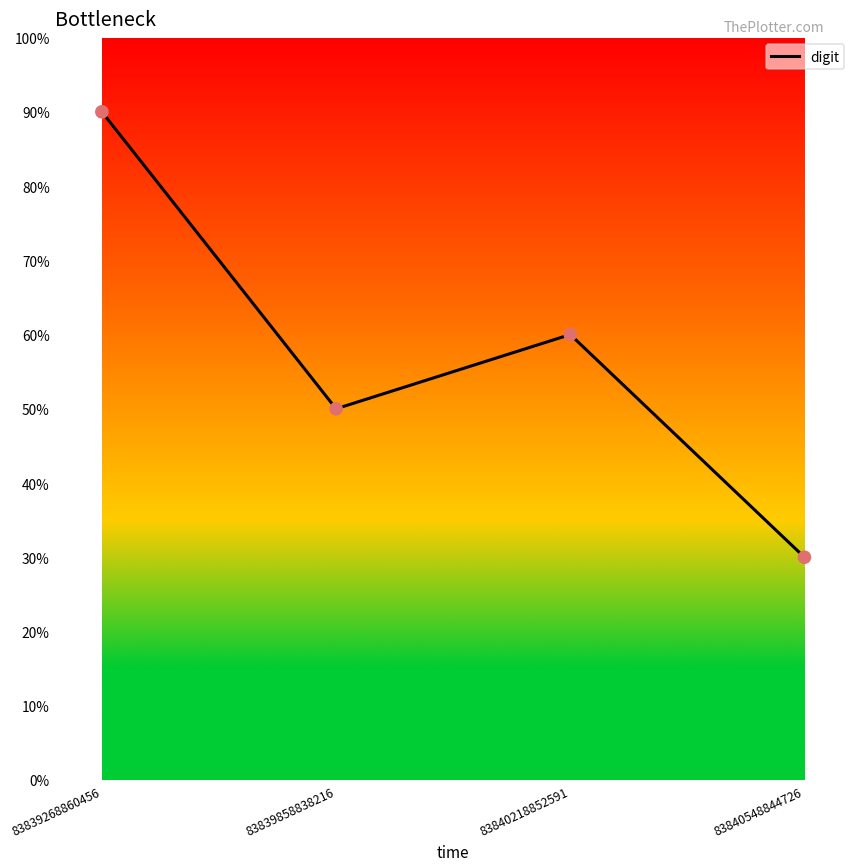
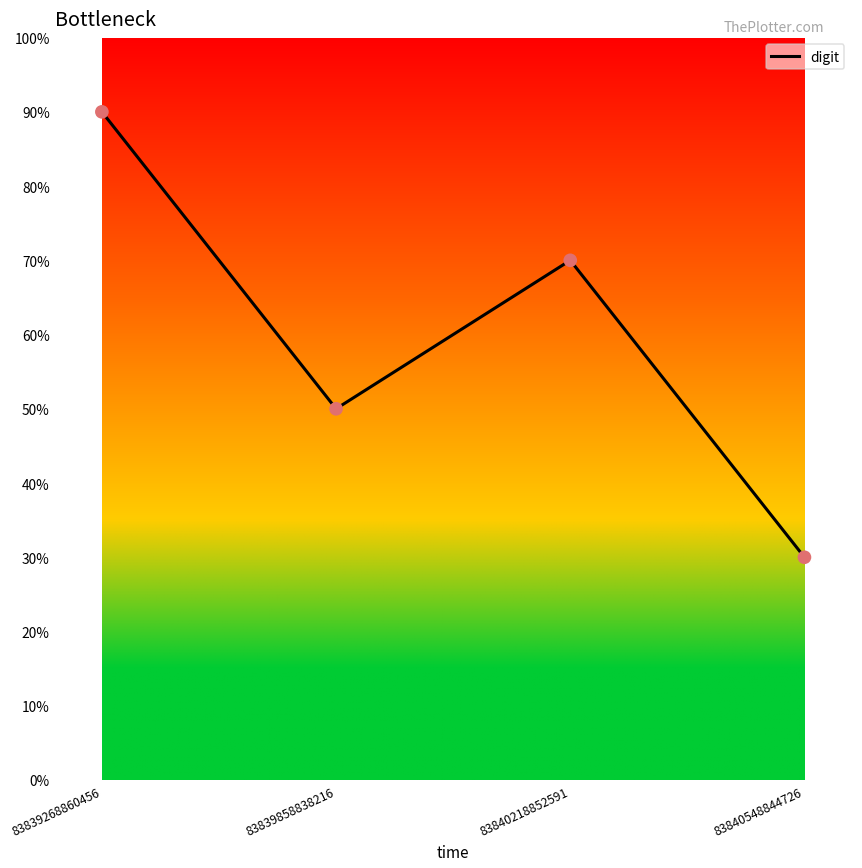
83840218852591: 60% -> 70%
